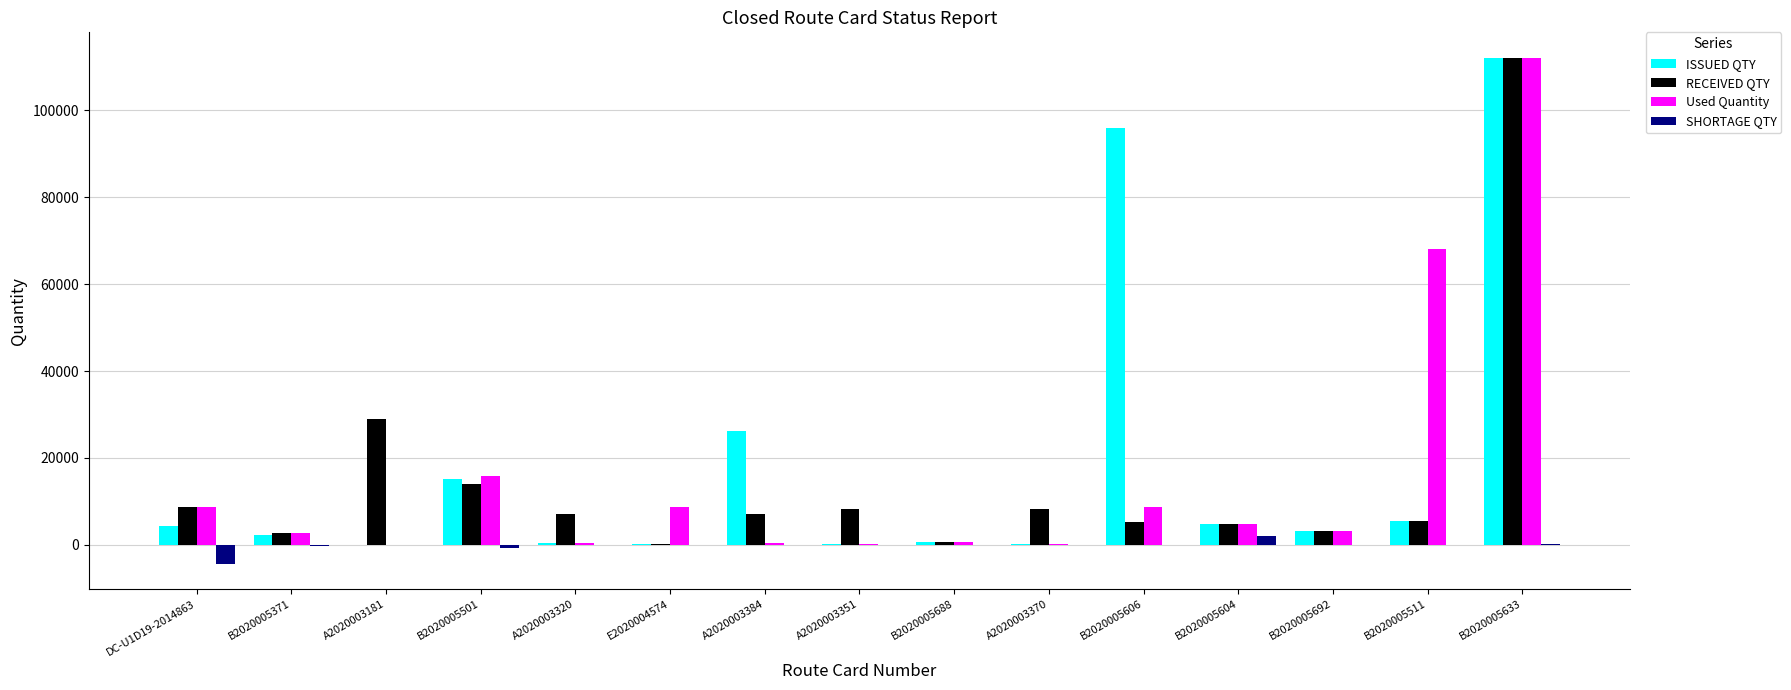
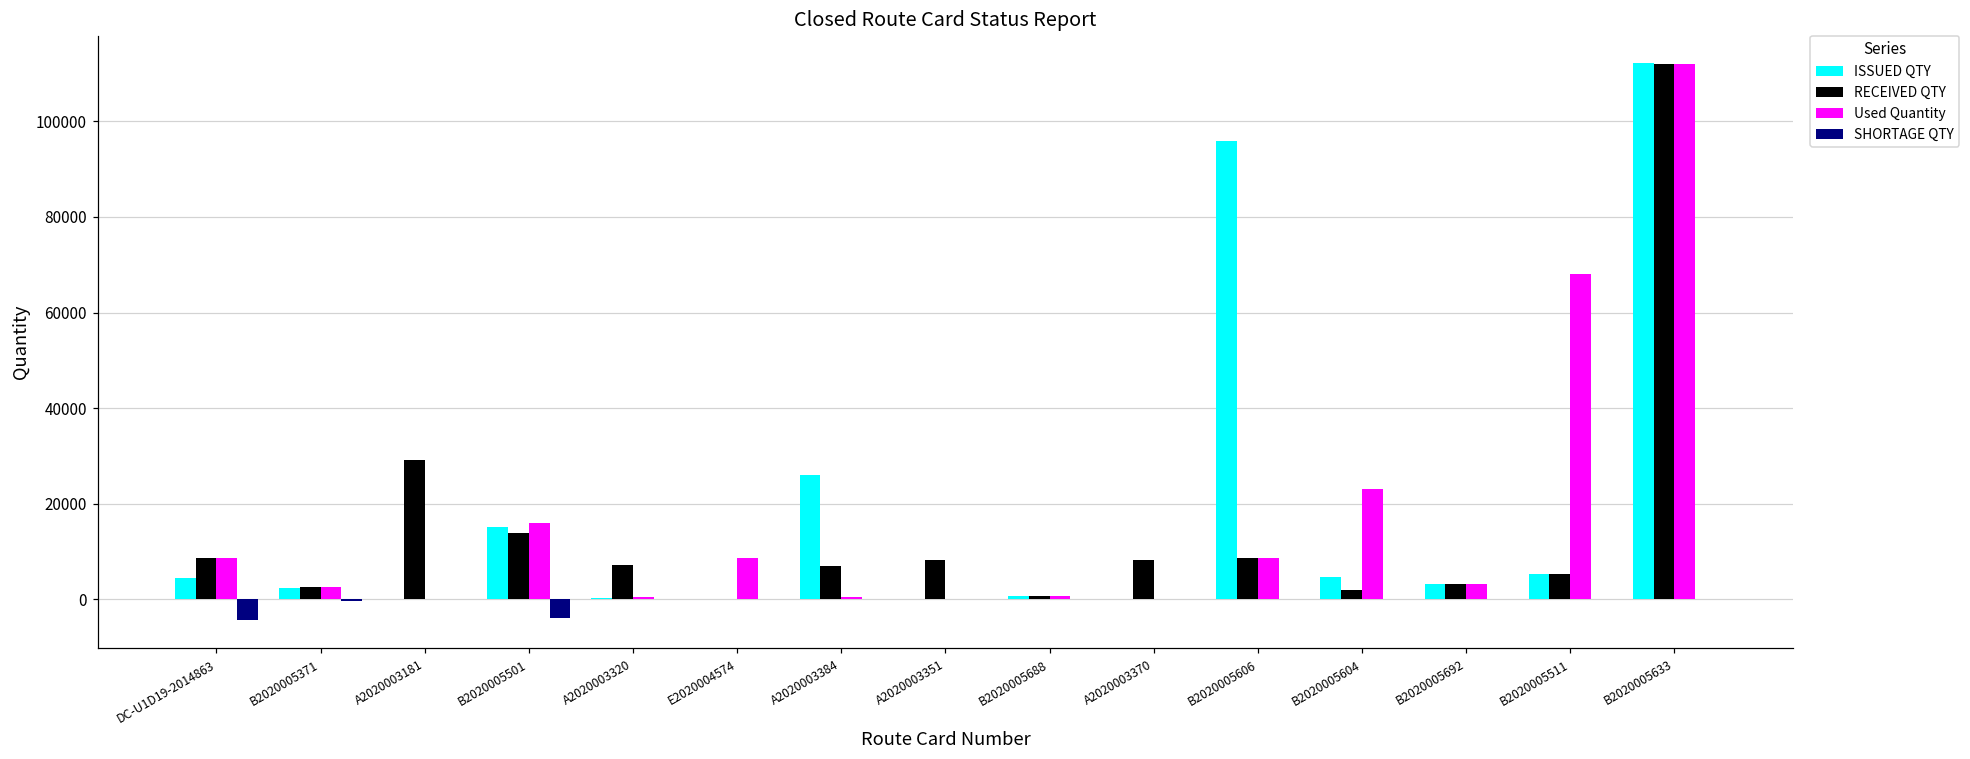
SHORTAGE QTY, B2020005501: -1000 -> -4000
RECEIVED QTY, B2020005606: 5000 -> 9000
RECEIVED QTY, B2020005604: 5000 -> 2000
Used Quantity, B2020005604: 5000 -> 23000
SHORTAGE QTY, B2020005604: 2000 -> 0
